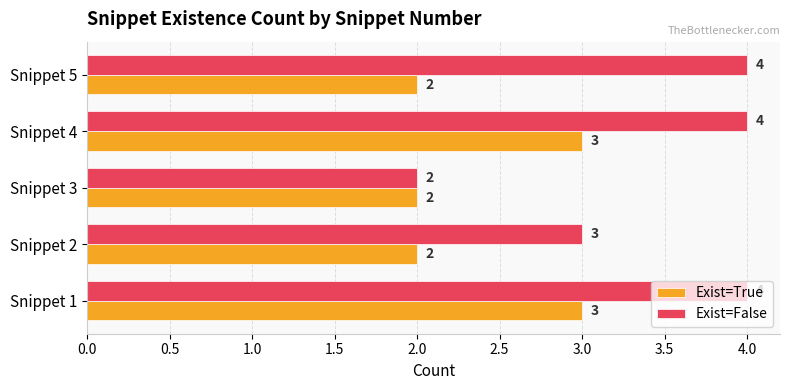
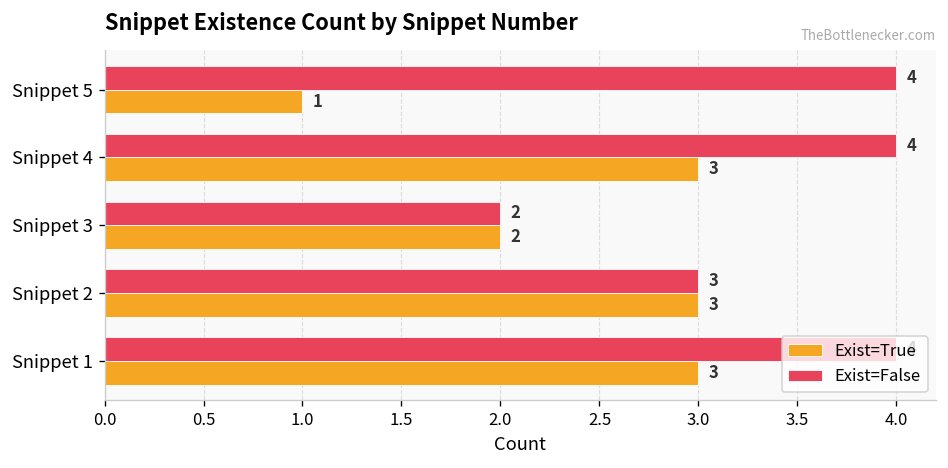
Exist=True, Snippet 5: 2 -> 1
Exist=True, Snippet 2: 2 -> 3
